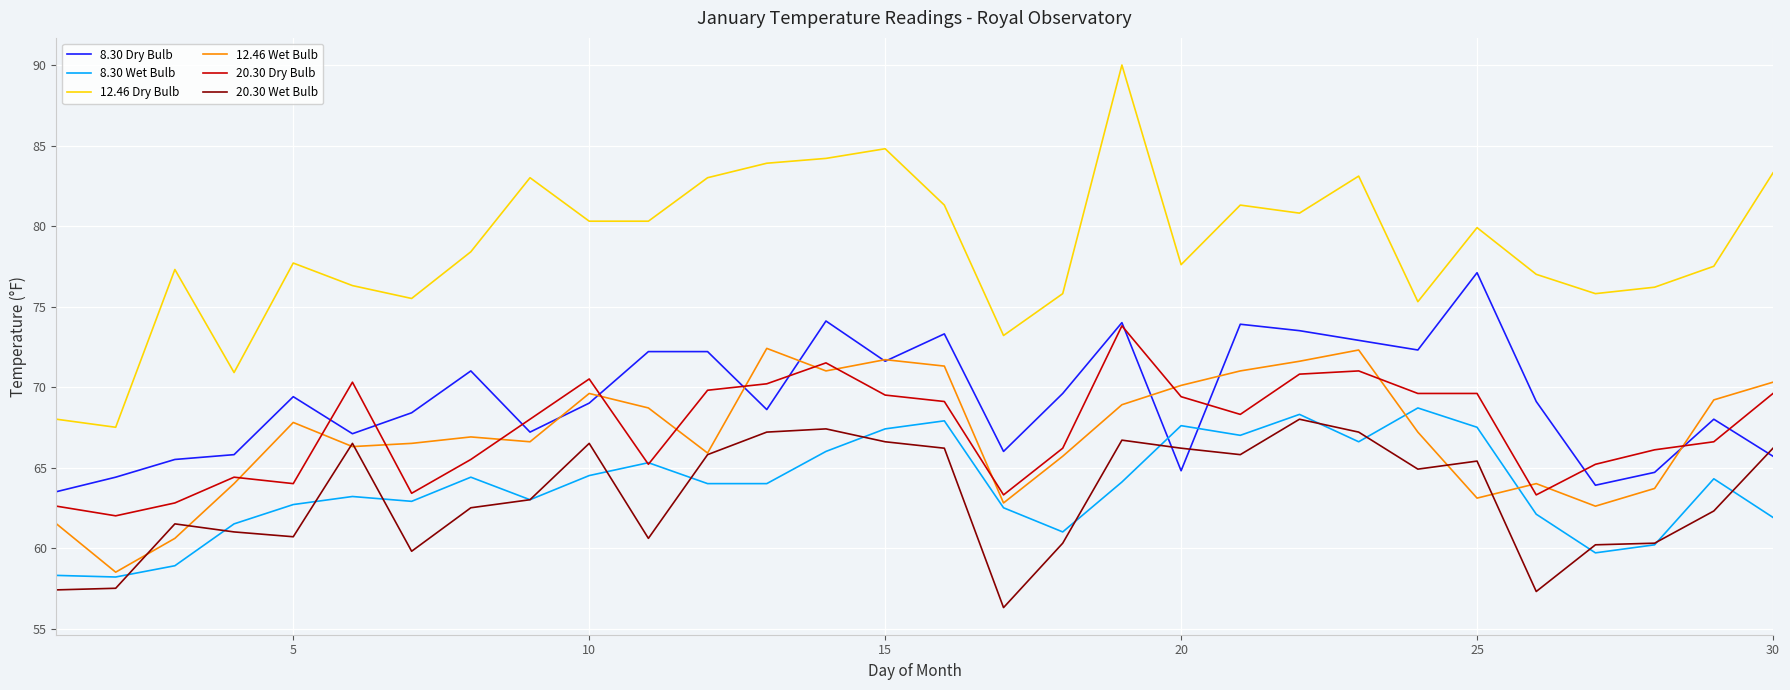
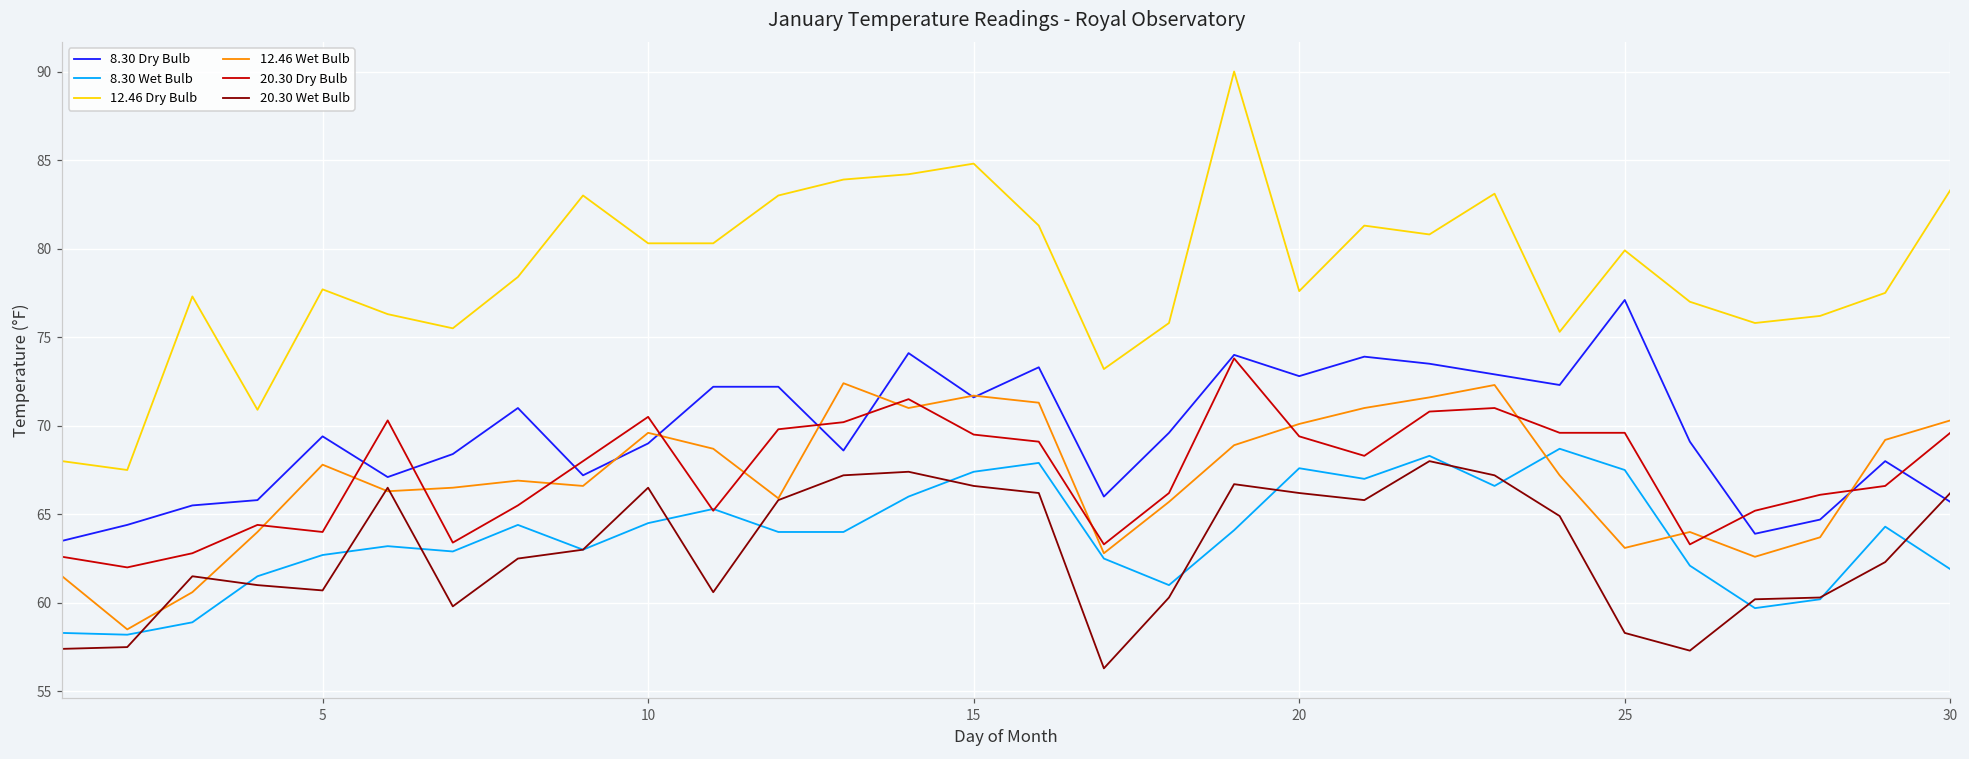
8.30 Dry Bulb, 20: 64.8 -> 72.8
20.30 Wet Bulb, 25: 65.4 -> 58.3
